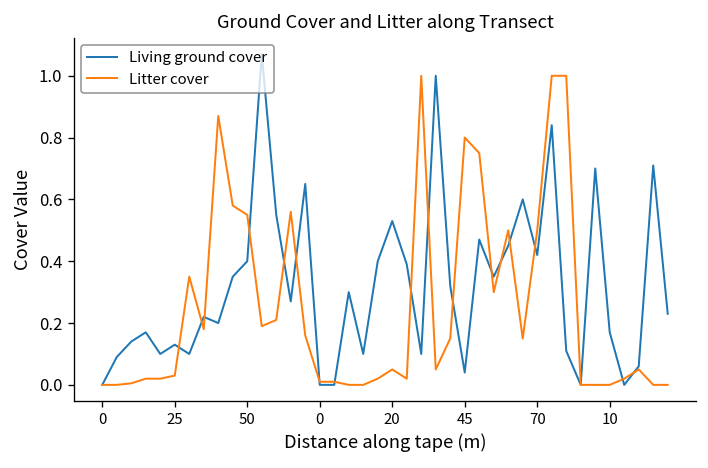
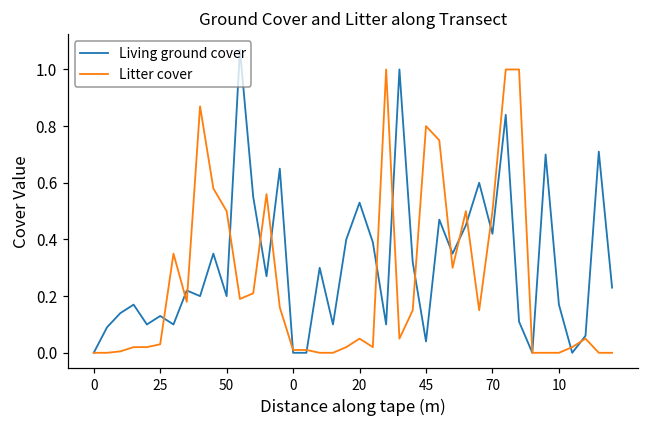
Living ground cover, 50: 0.4 -> 0.2
Litter cover, 50: 0.55 -> 0.50
